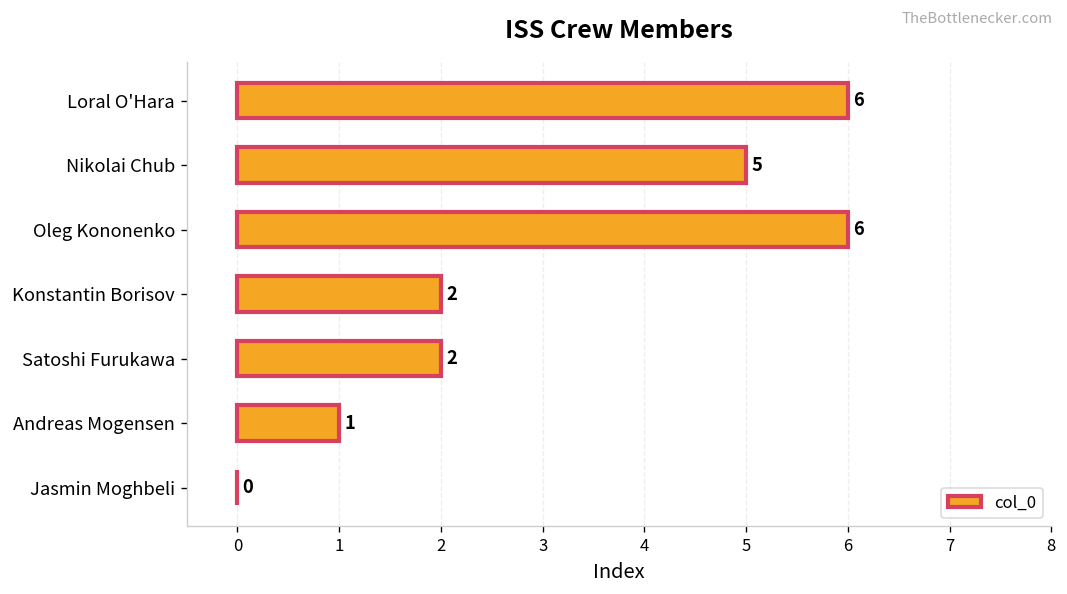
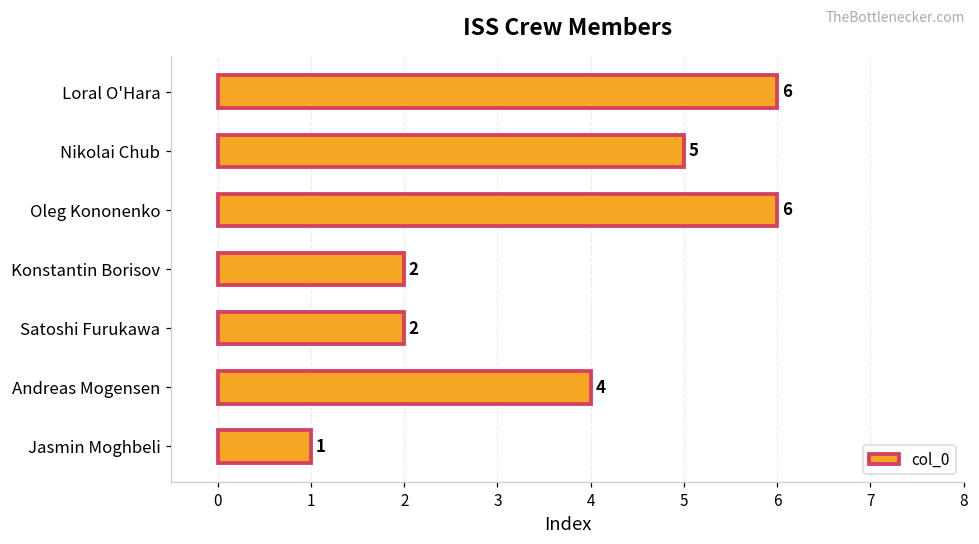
Andreas Mogensen: 1 -> 4
Jasmin Moghbeli: 0 -> 1
